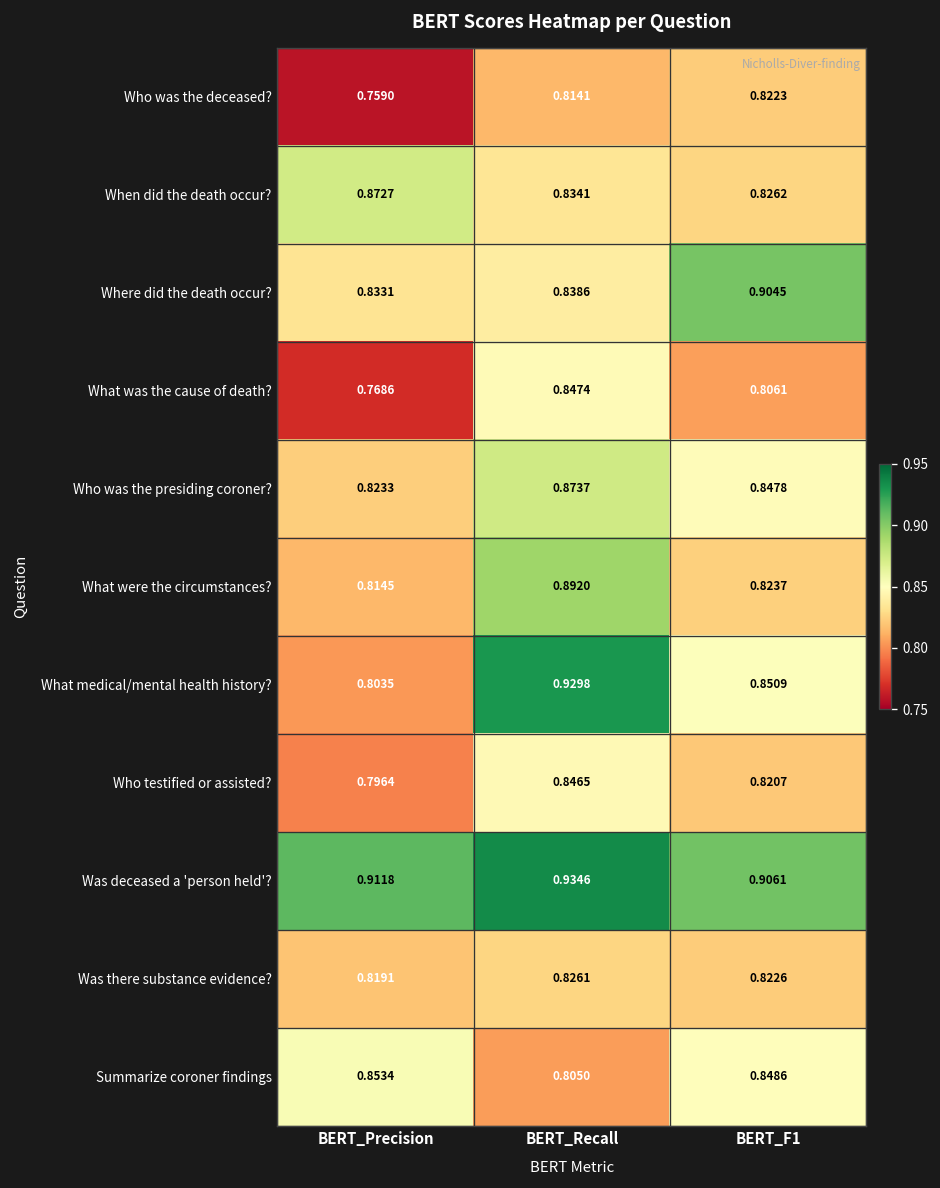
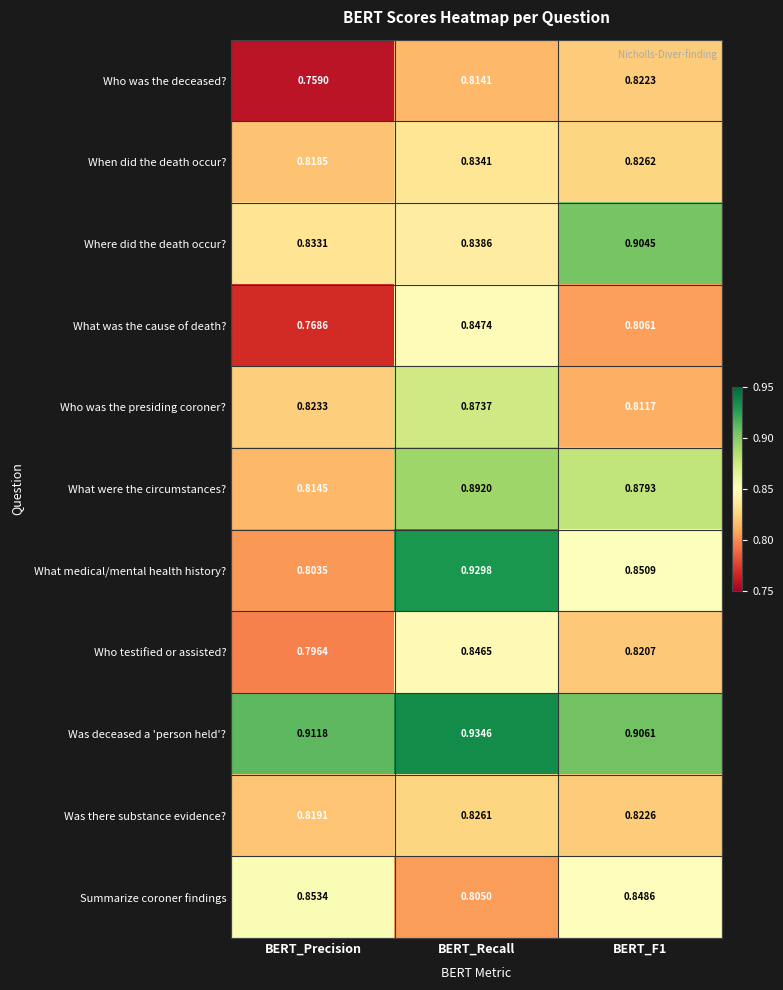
When did the death occur?, BERT_Precision: 0.8727 -> 0.8185
Who was the presiding coroner?, BERT_F1: 0.8478 -> 0.8117
What were the circumstances?, BERT_F1: 0.8237 -> 0.8793
